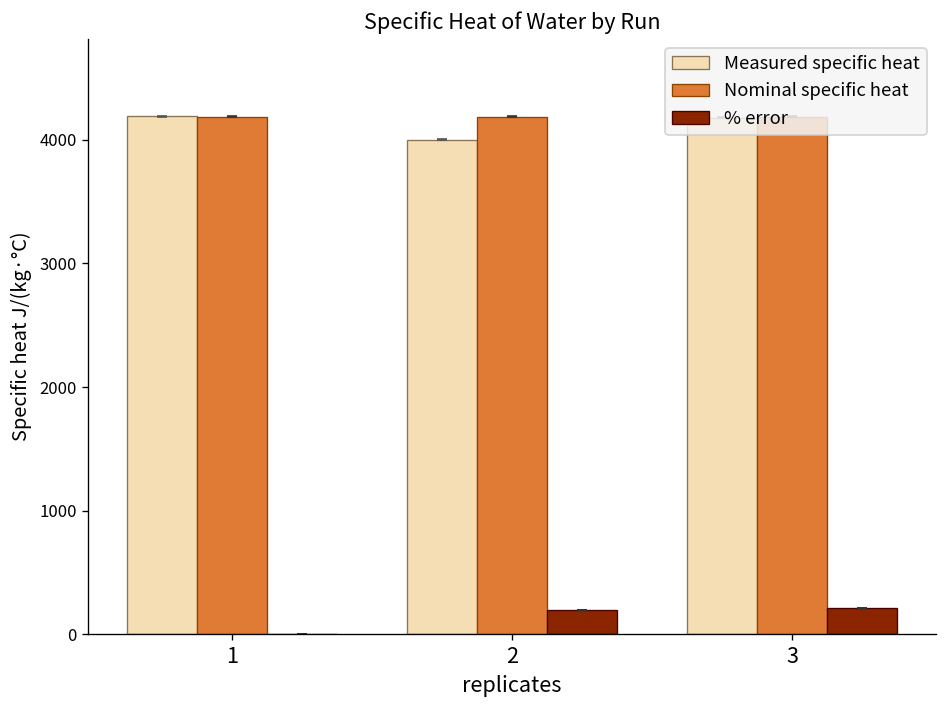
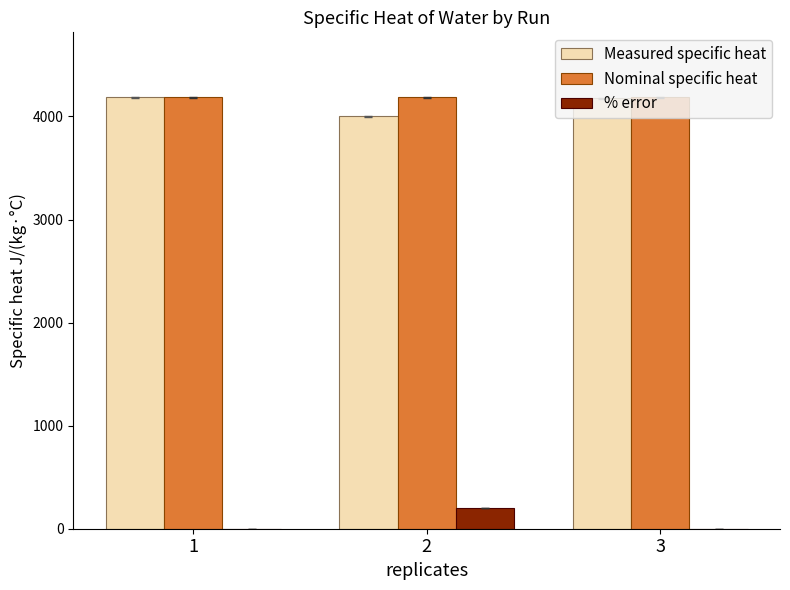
% error, 3: 220 -> 0
